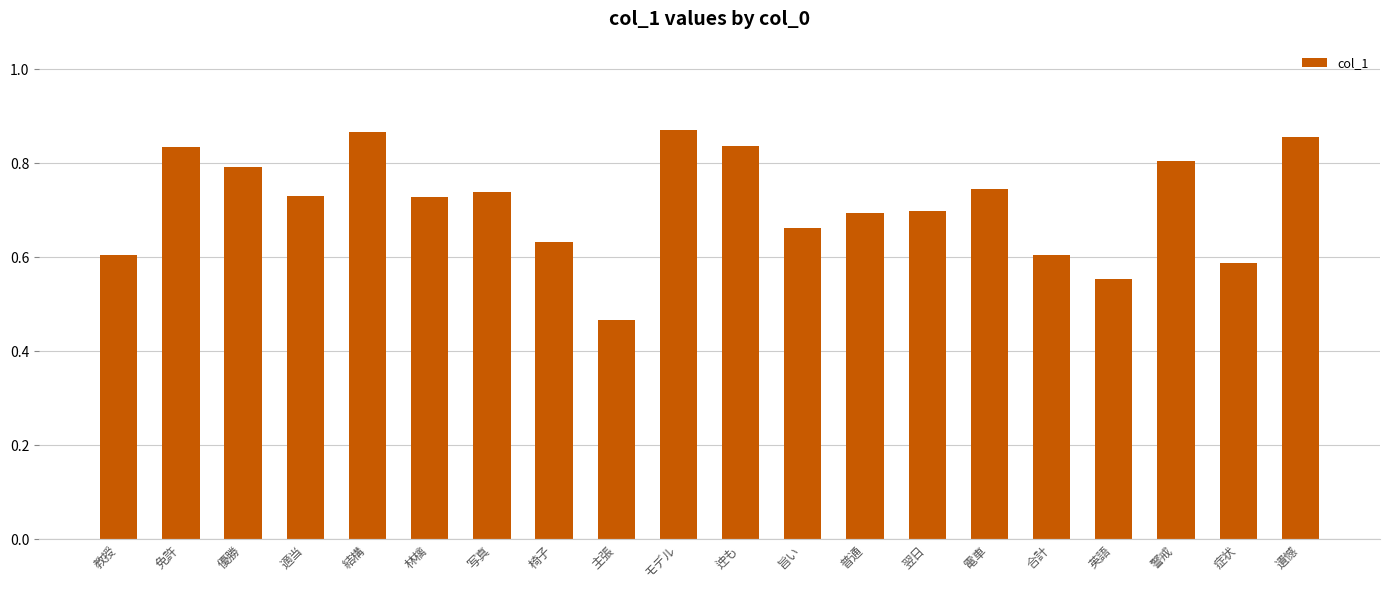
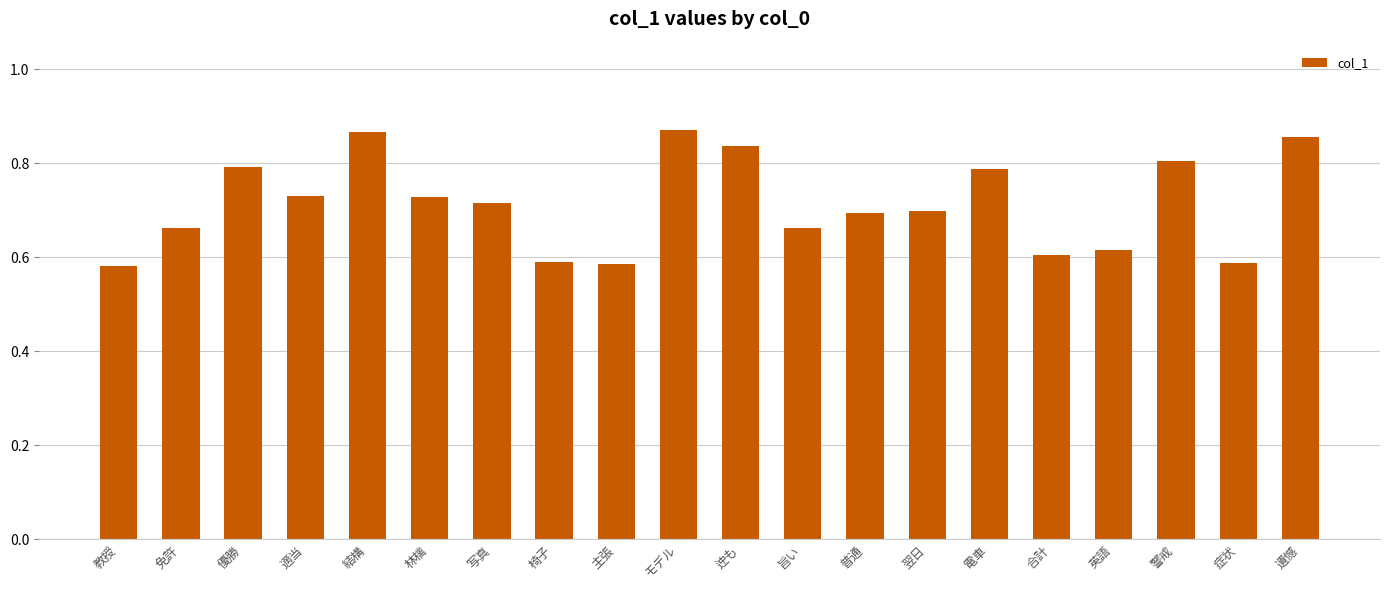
教授: 0.60 -> 0.58
免許: 0.83 -> 0.66
写真: 0.74 -> 0.72
椅子: 0.63 -> 0.59
主張: 0.47 -> 0.59
電車: 0.75 -> 0.79
英語: 0.55 -> 0.62
